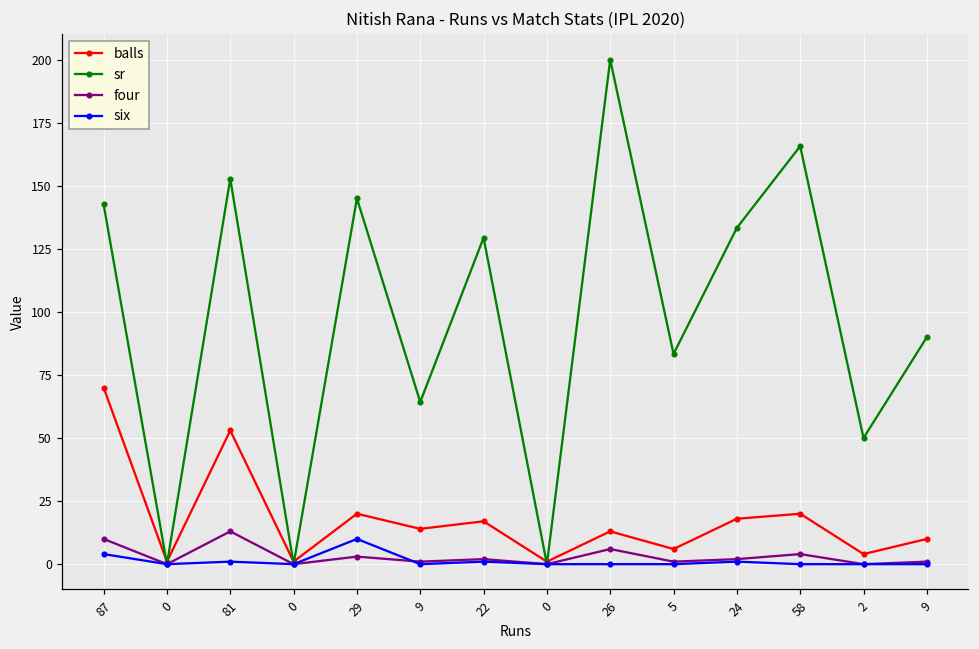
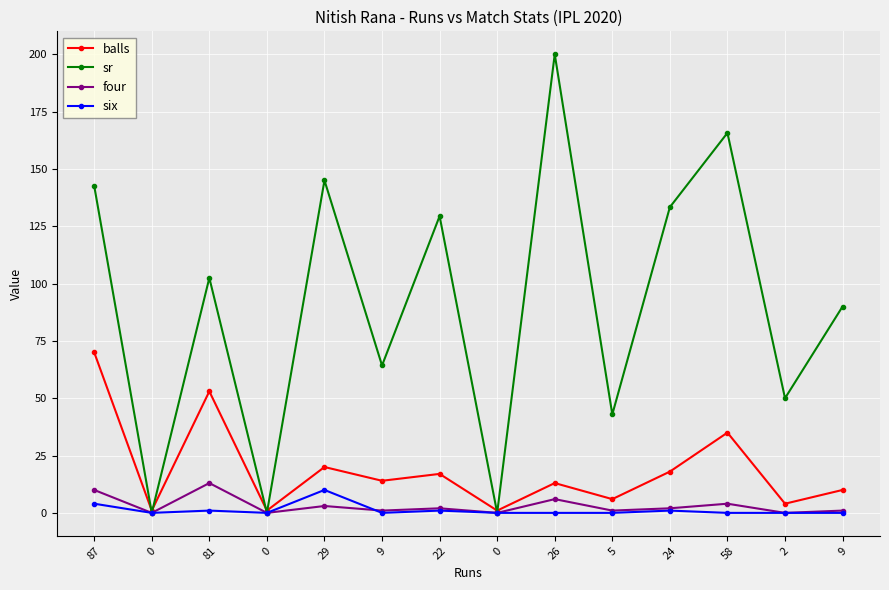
sr, 81: 153 -> 102
sr, 5: 83 -> 43
balls, 58: 20 -> 35
